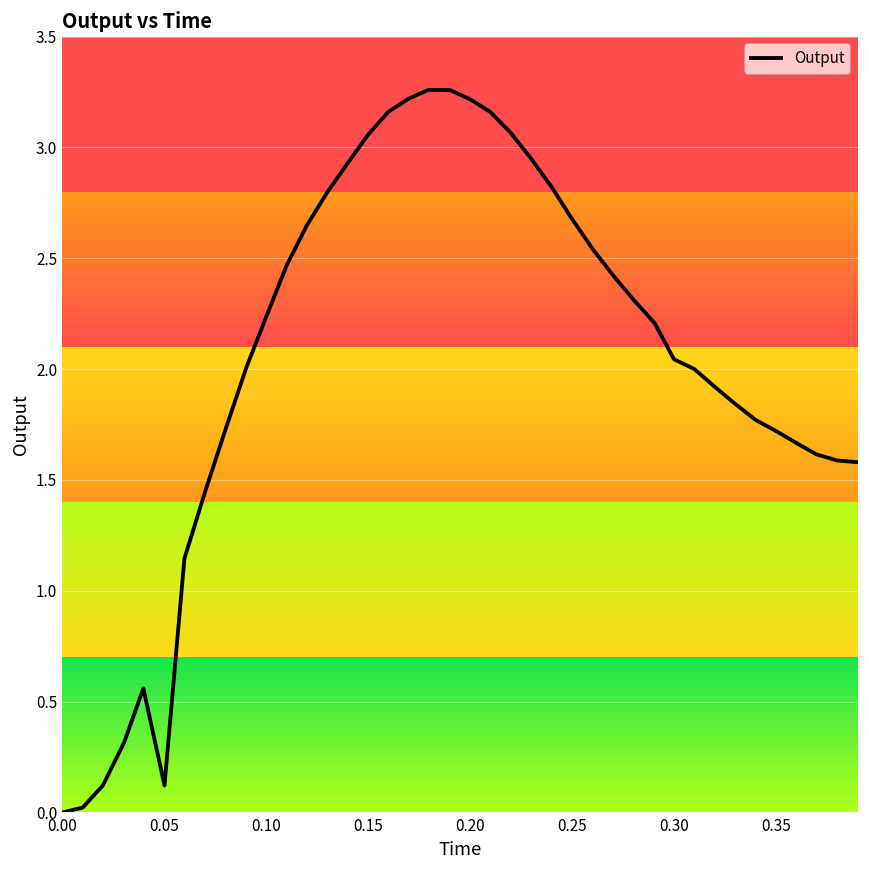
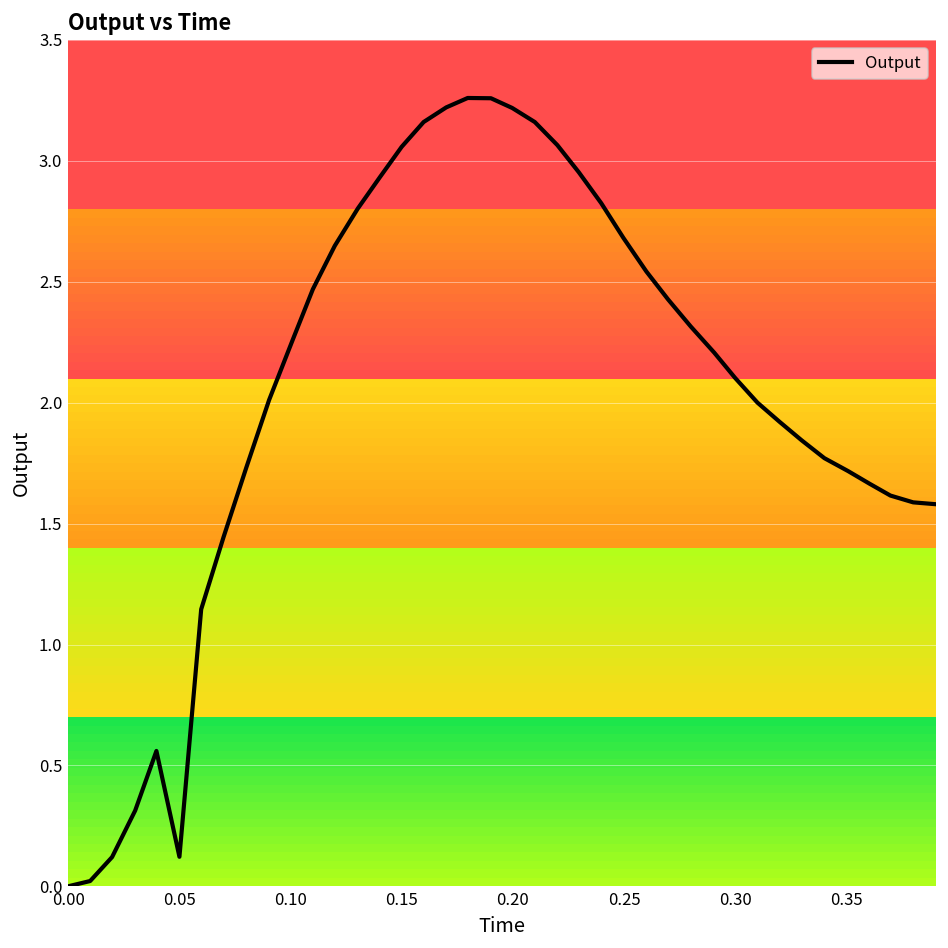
0.30: 2.04 -> 2.10
